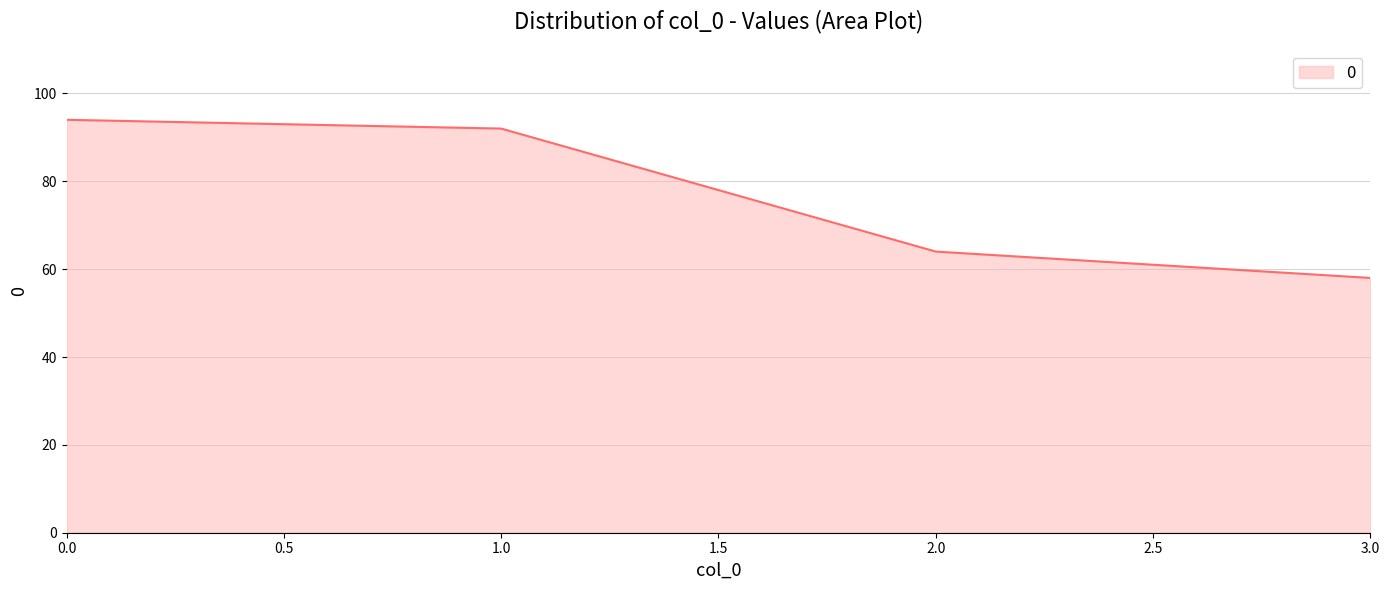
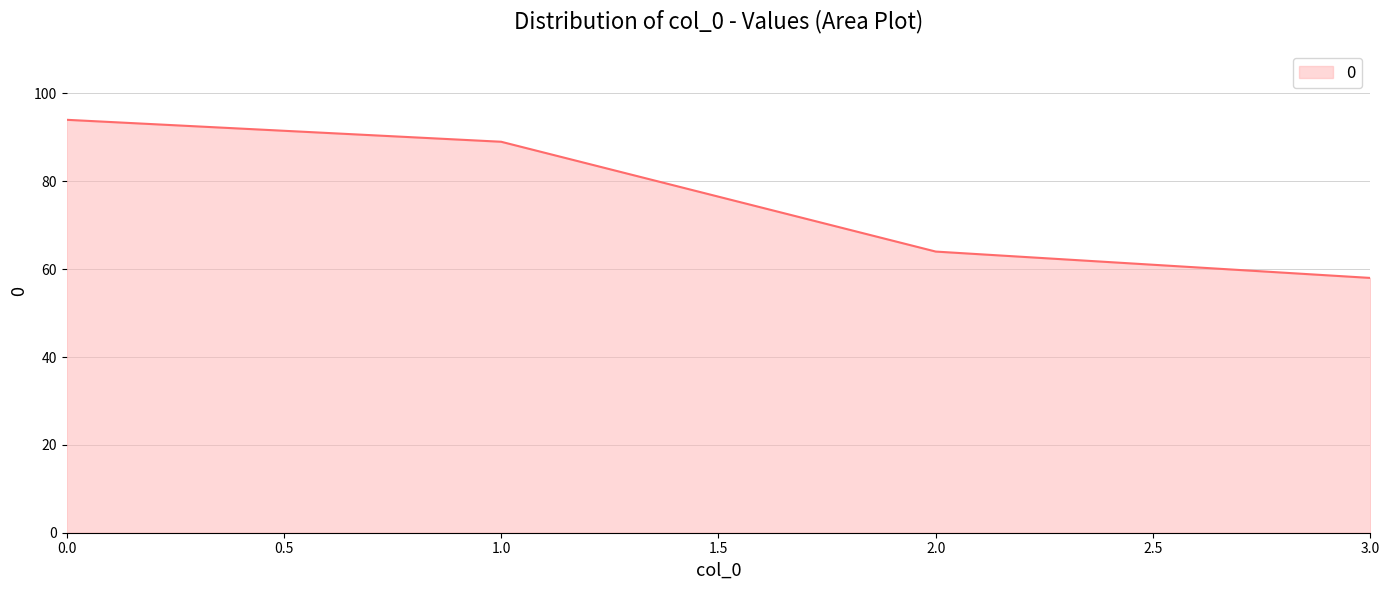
1.0: 92 -> 89
